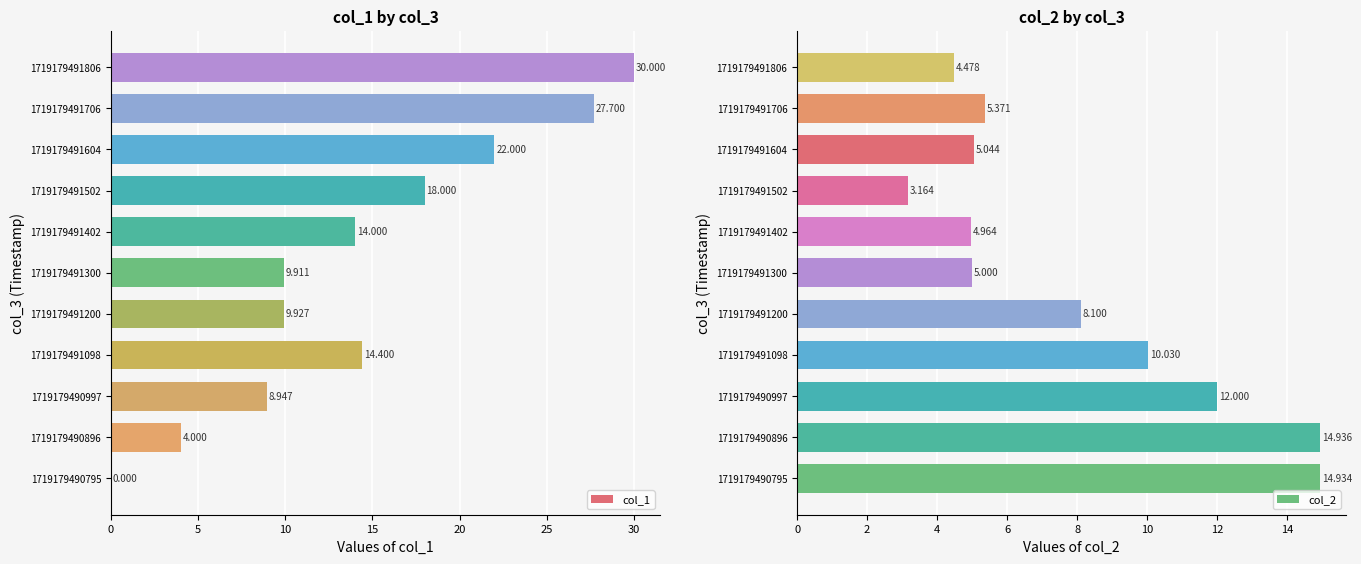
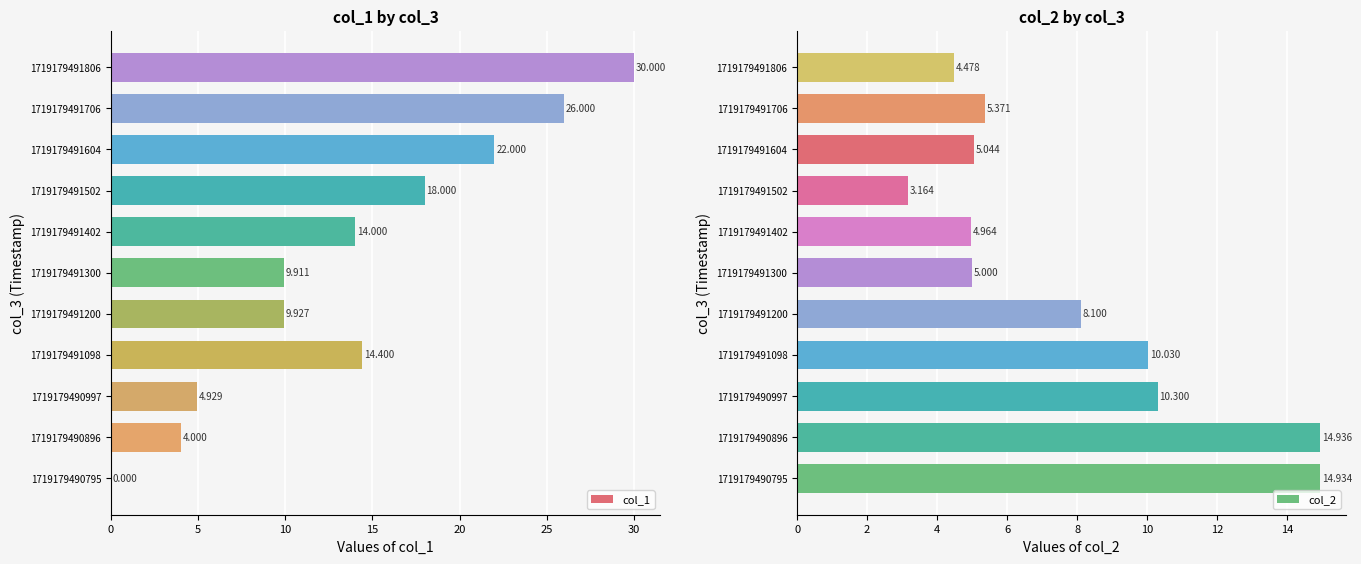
col_1 by col_3, 1719179491706: 27.700 -> 26.000
col_1 by col_3, 1719179490997: 8.947 -> 4.929
col_2 by col_3, 1719179490997: 12.000 -> 10.300
